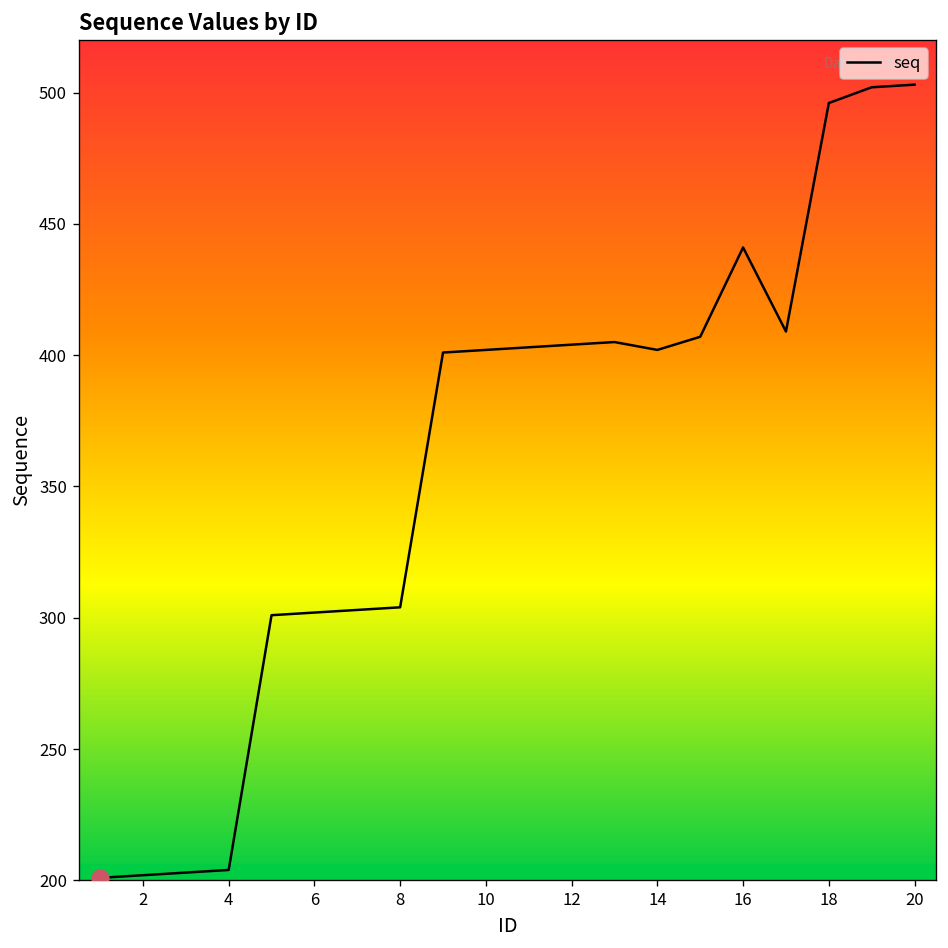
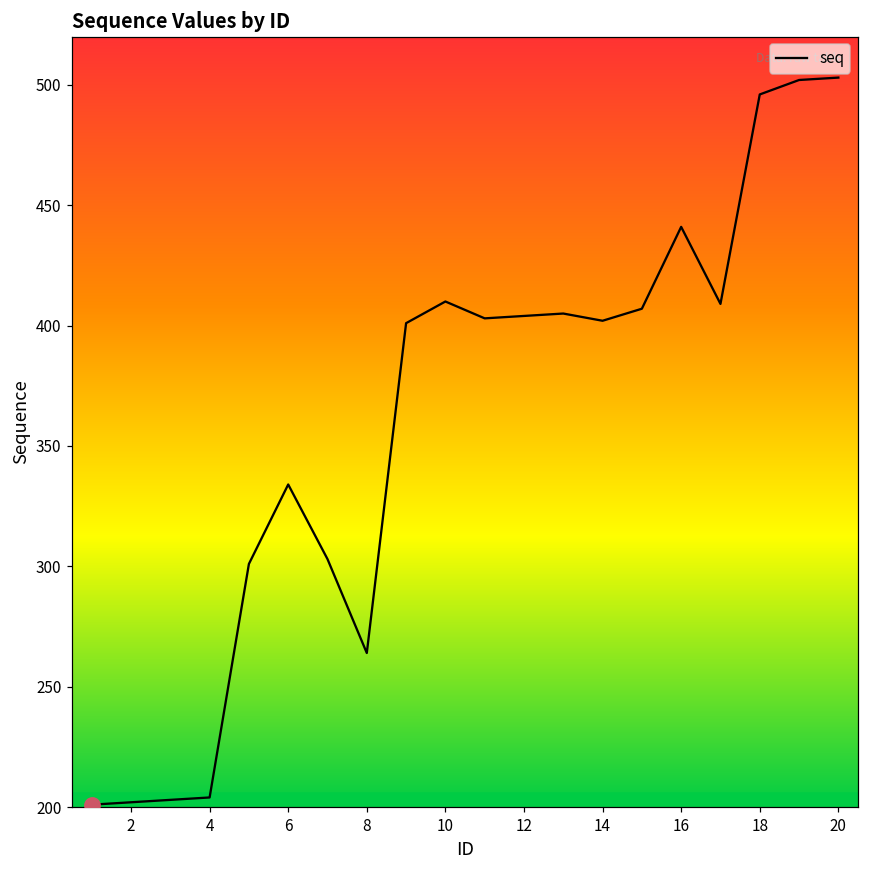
seq, 6: 302 -> 334
seq, 8: 304 -> 264
seq, 10: 402 -> 410
